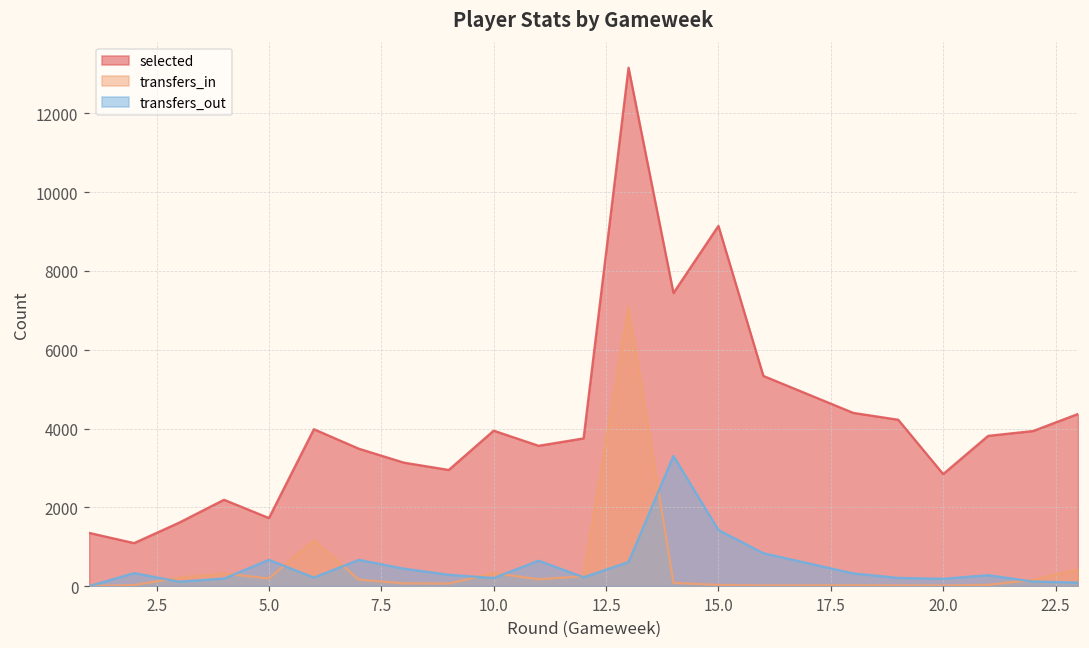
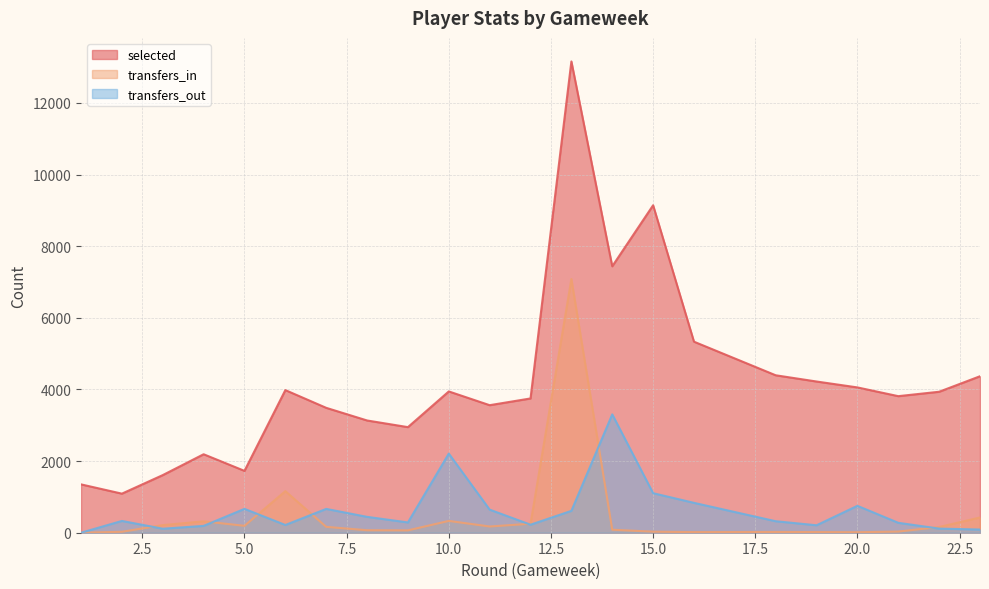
transfers_out, 10.0: 200 -> 2200
transfers_out, 15.0: 1400 -> 1100
selected, 20.0: 2800 -> 4100
transfers_out, 20.0: 200 -> 800
